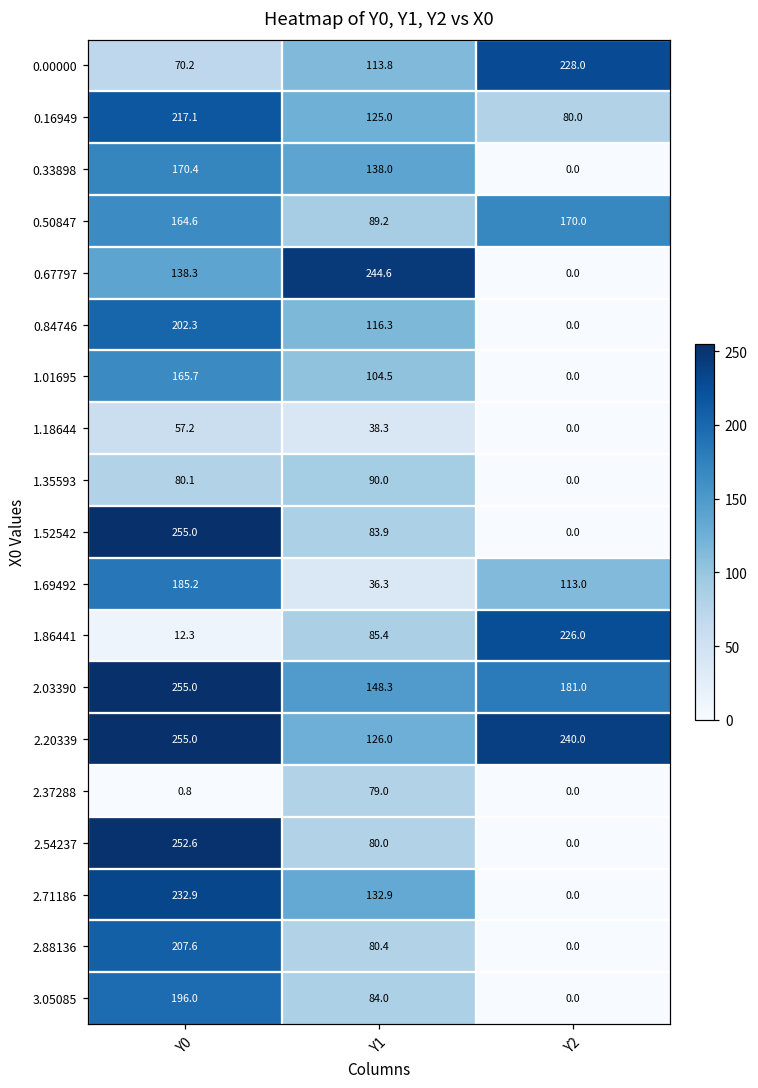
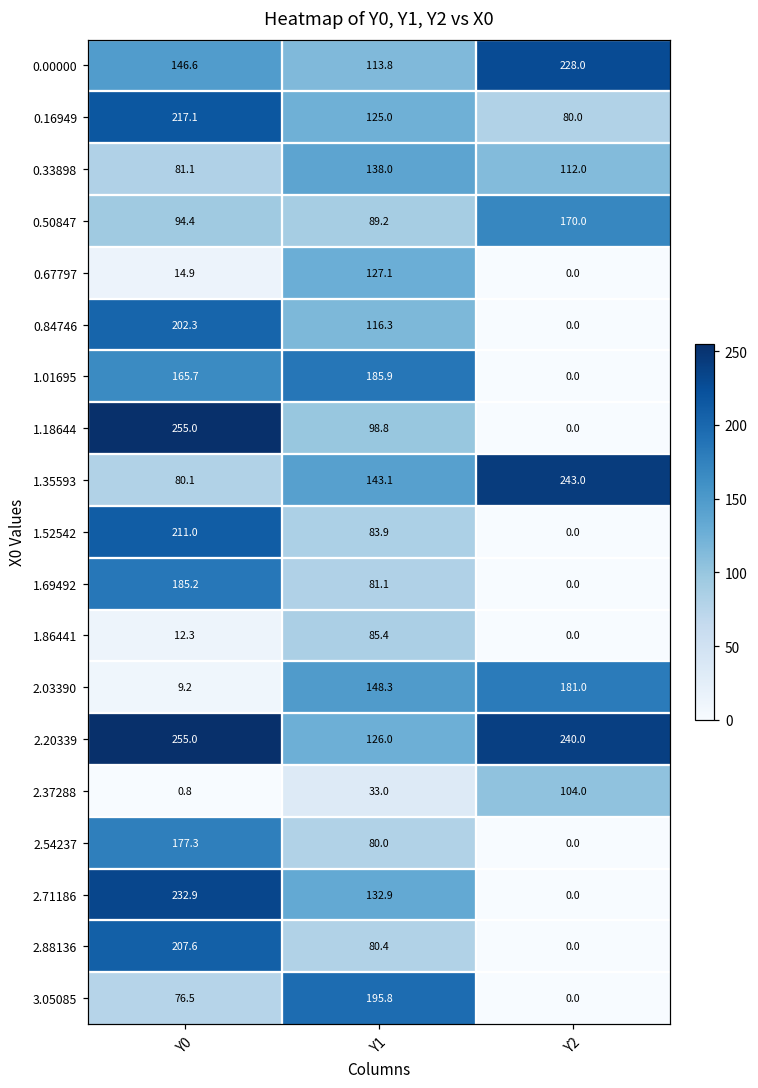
0.00000, Y0: 70.2 -> 146.6
0.33898, Y0: 170.4 -> 81.1
0.33898, Y2: 0.0 -> 112.0
0.50847, Y0: 164.6 -> 94.4
0.67797, Y0: 138.3 -> 14.9
0.67797, Y1: 244.6 -> 127.1
1.01695, Y1: 104.5 -> 185.9
1.18644, Y0: 57.2 -> 255.0
1.18644, Y1: 38.3 -> 98.8
1.35593, Y1: 90.0 -> 143.1
1.35593, Y2: 0.0 -> 243.0
1.52542, Y0: 255.0 -> 211.0
1.69492, Y1: 36.3 -> 81.1
1.69492, Y2: 113.0 -> 0.0
1.86441, Y2: 226.0 -> 0.0
2.03390, Y0: 255.0 -> 9.2
2.37288, Y1: 79.0 -> 33.0
2.37288, Y2: 0.0 -> 104.0
2.54237, Y0: 252.6 -> 177.3
3.05085, Y0: 196.0 -> 76.5
3.05085, Y1: 84.0 -> 195.8
